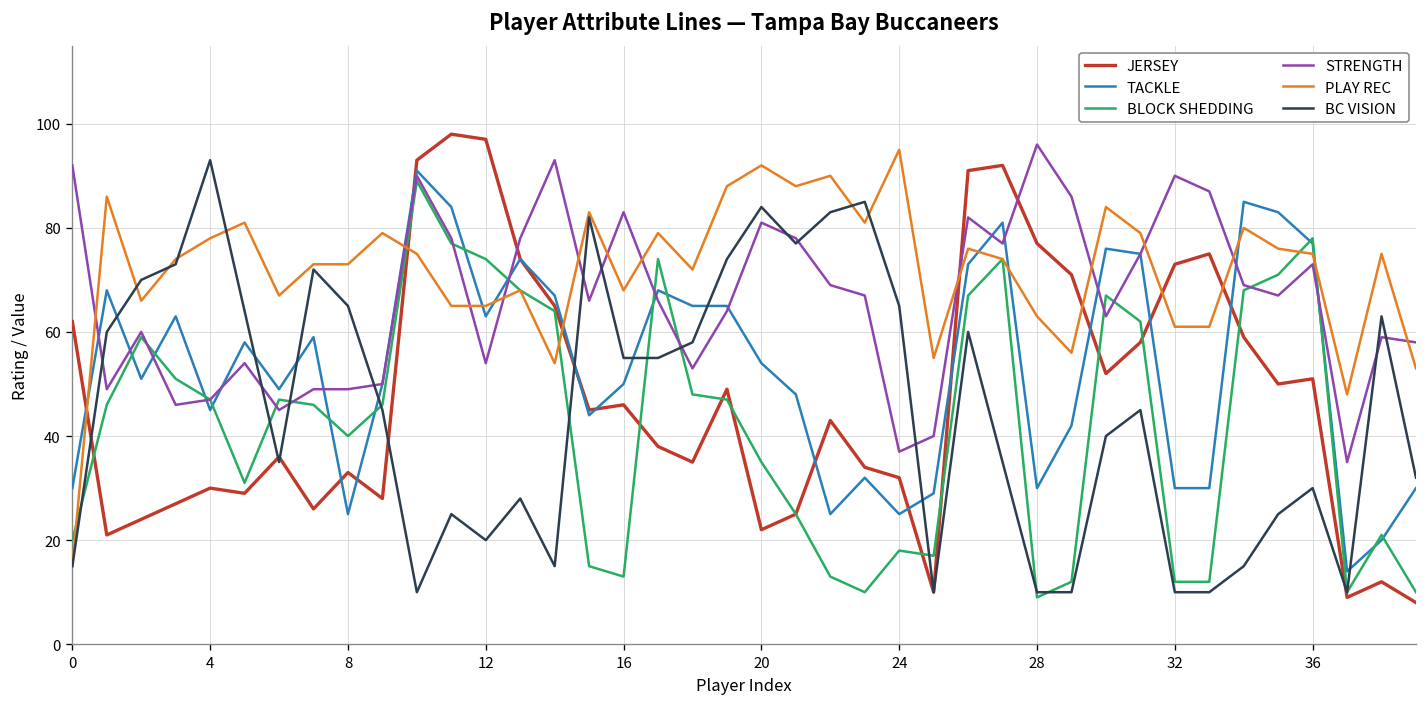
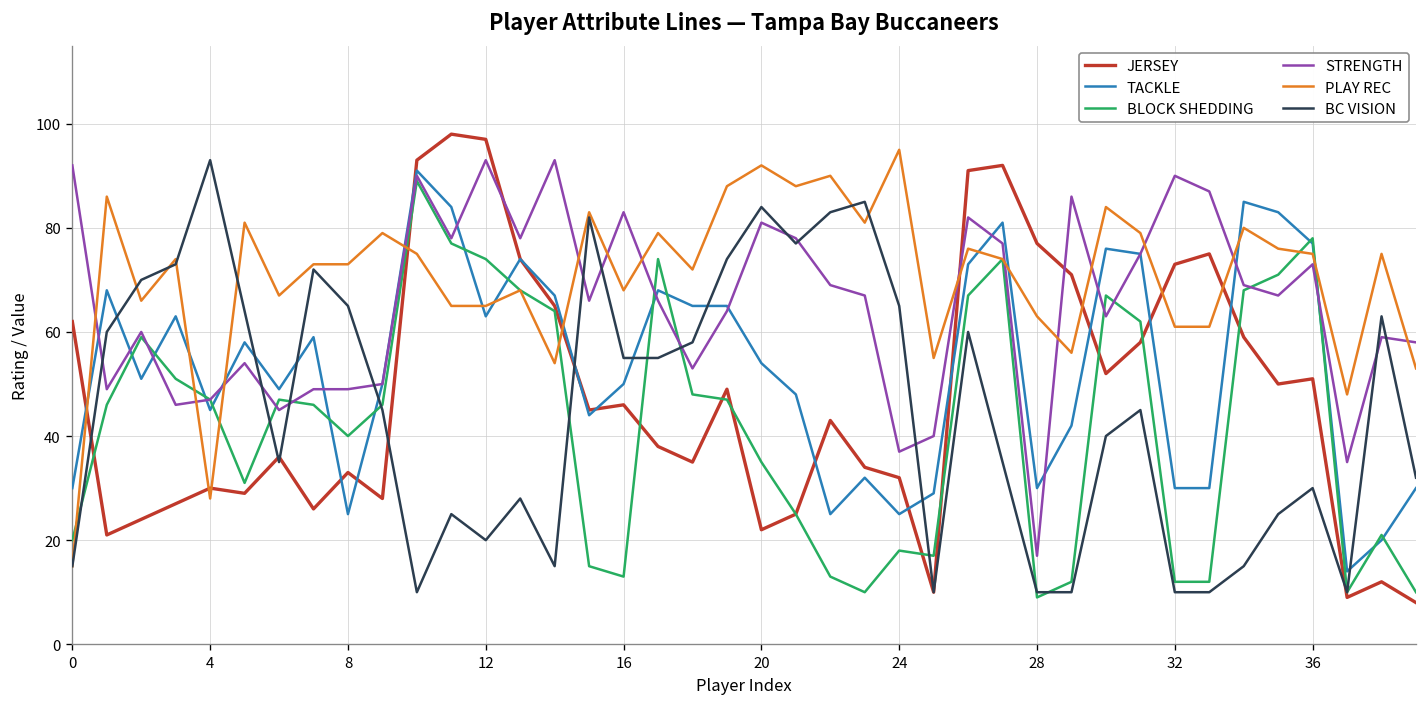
PLAY REC, 4: 78 -> 28
STRENGTH, 12: 54 -> 93
STRENGTH, 28: 96 -> 17
